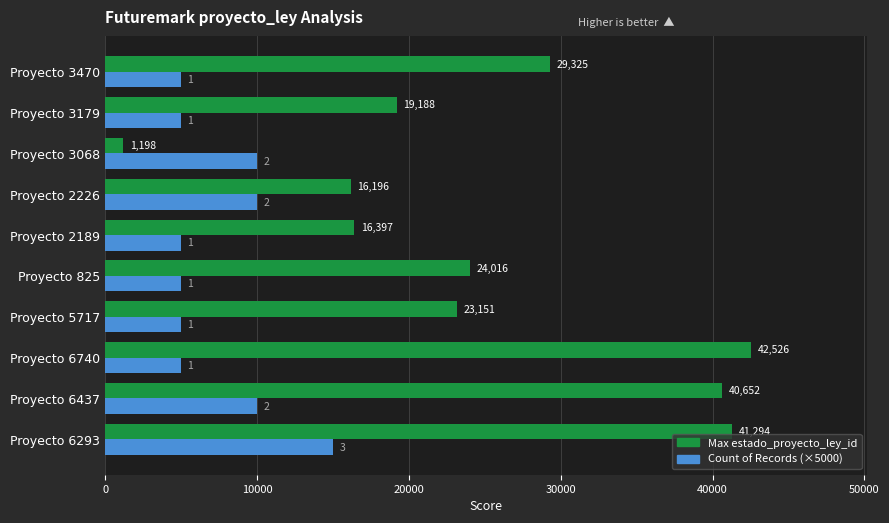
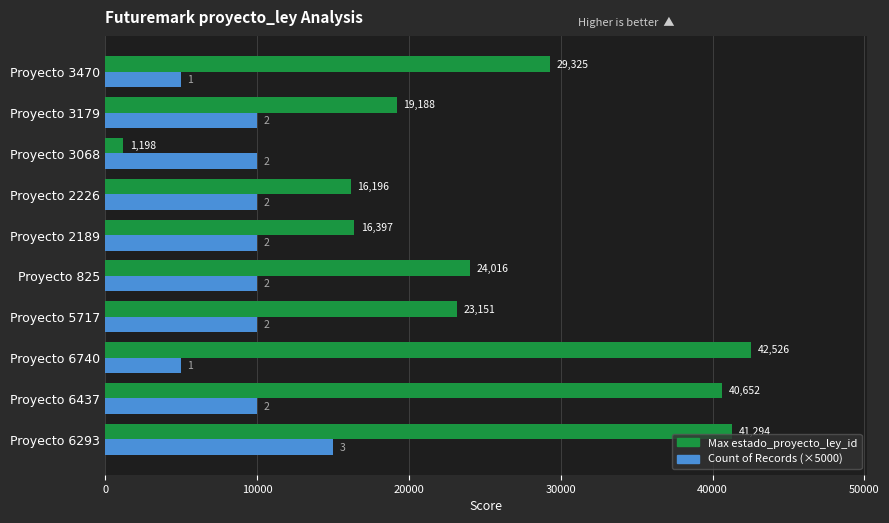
Count of Records (×5000), Proyecto 3179: 1 -> 2
Count of Records (×5000), Proyecto 2189: 1 -> 2
Count of Records (×5000), Proyecto 825: 1 -> 2
Count of Records (×5000), Proyecto 5717: 1 -> 2
